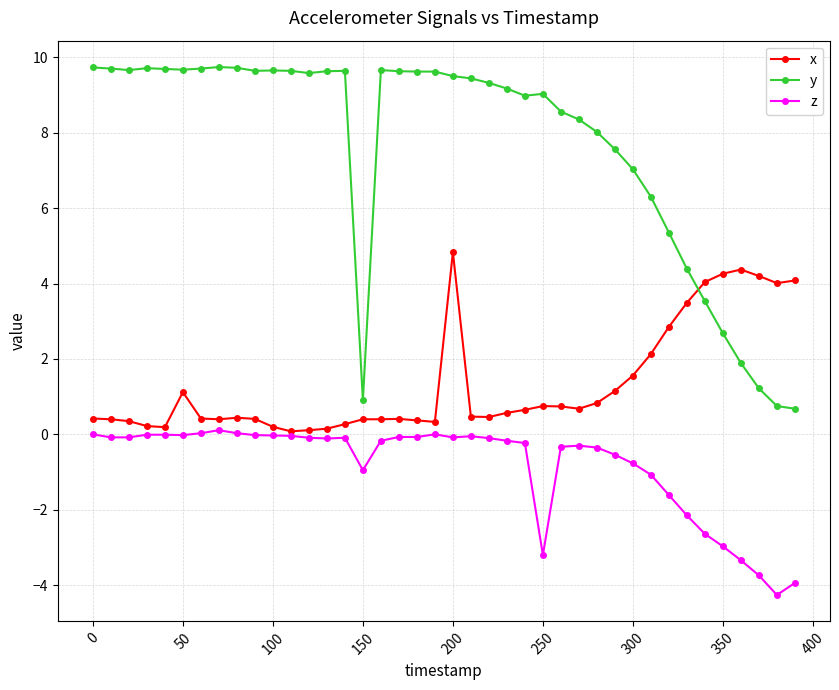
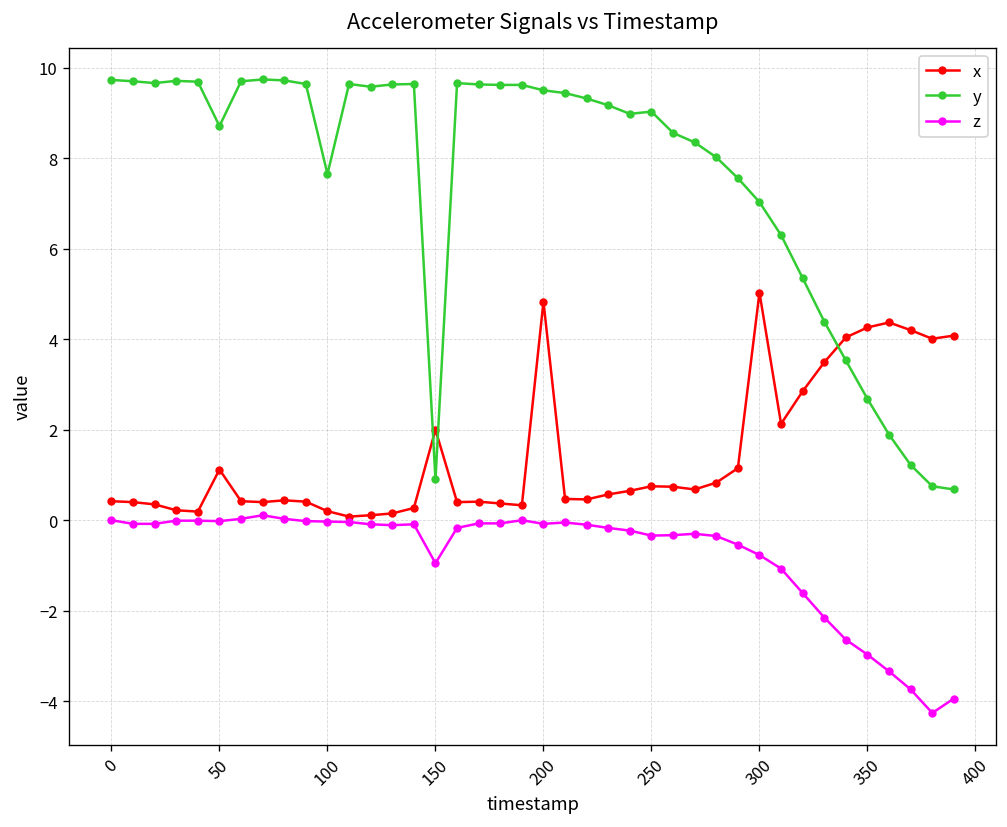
y, 50: 9.7 -> 8.7
y, 100: 9.7 -> 7.7
x, 150: 0.4 -> 2.0
z, 250: -3.2 -> -0.3
x, 300: 1.6 -> 5.0
